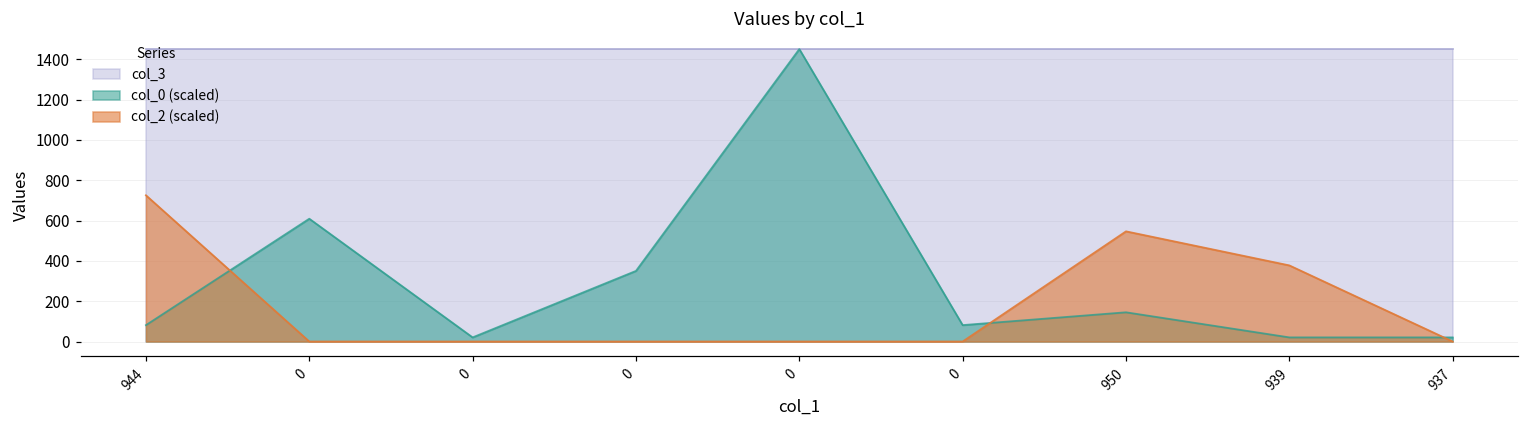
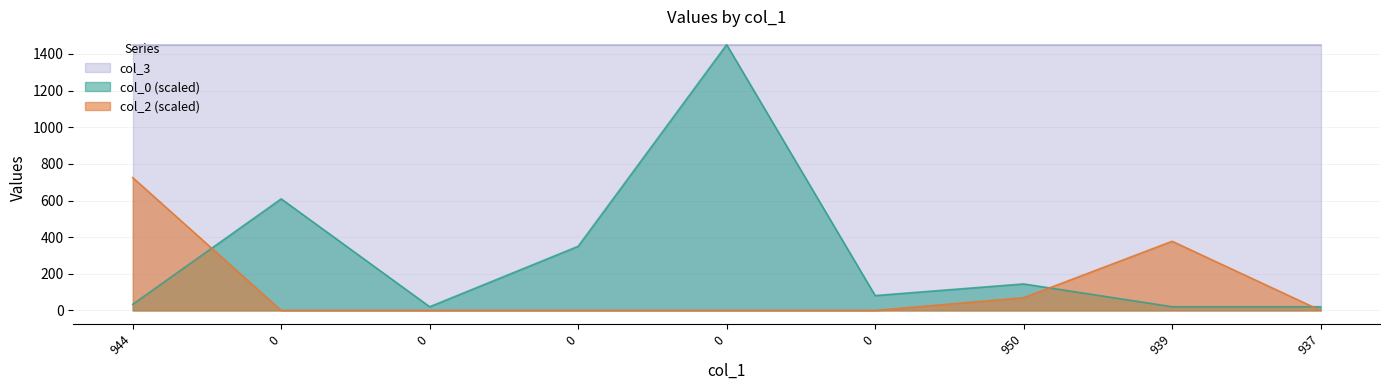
col_0 (scaled), 944: 80 -> 30
col_2 (scaled), 950: 550 -> 70
